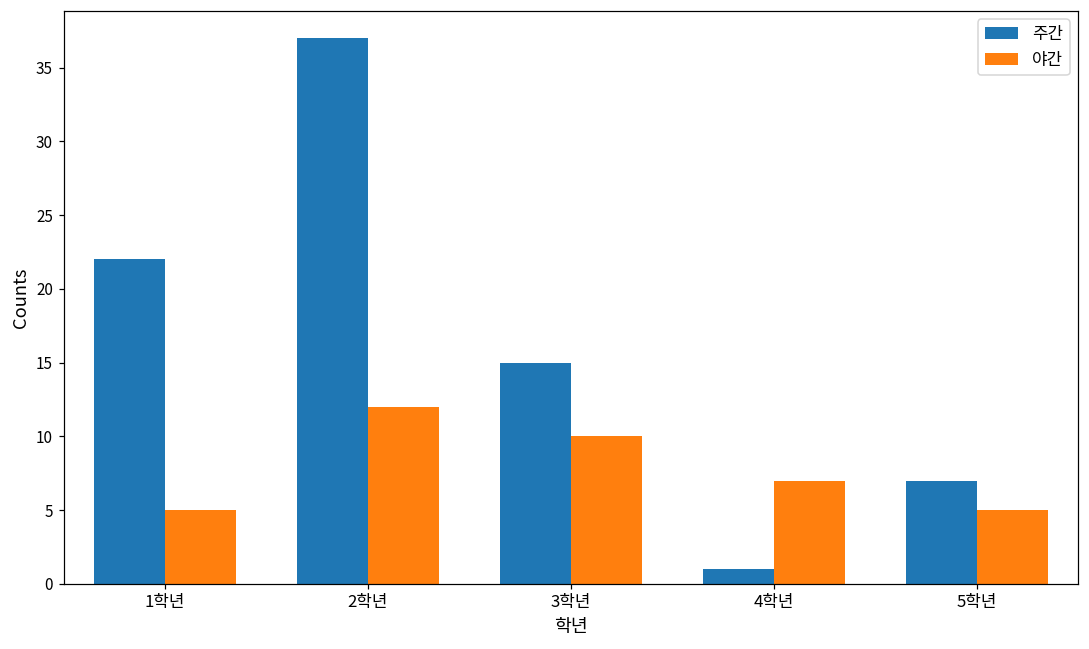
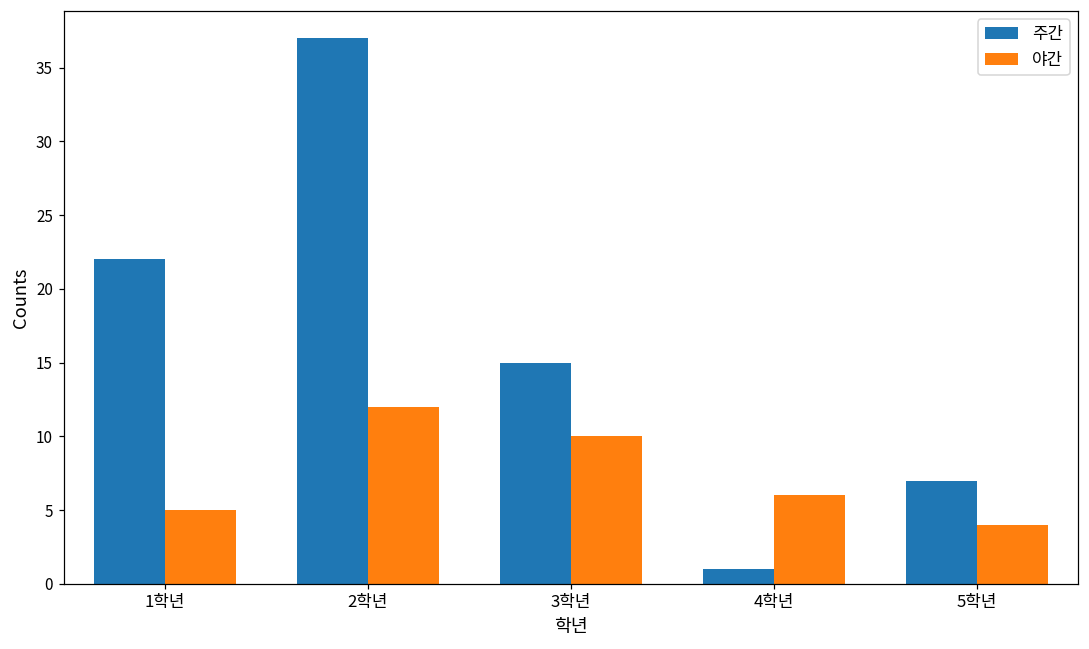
야간, 4학년: 7 -> 6
야간, 5학년: 5 -> 4
